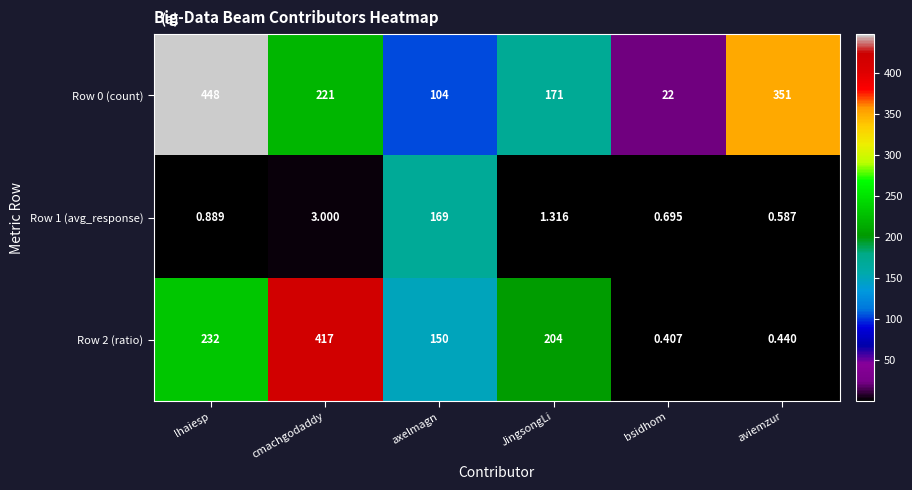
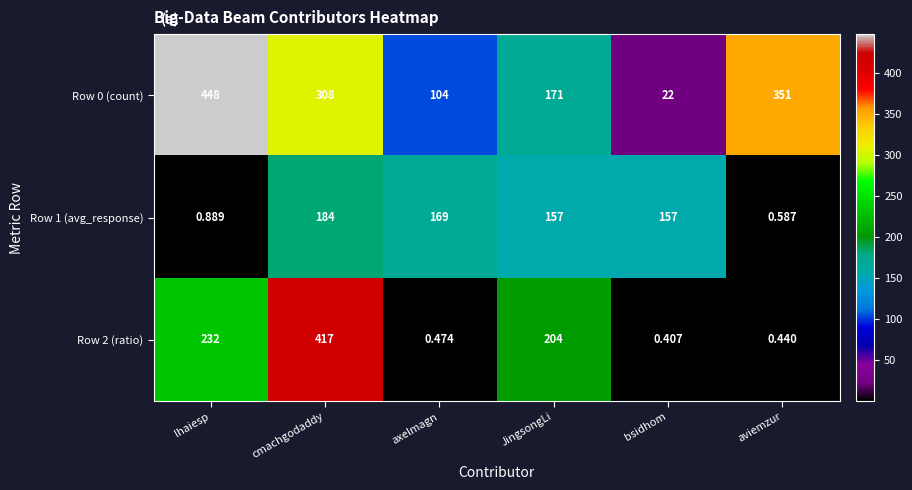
Row 0 (count), cmachgodaddy: 221 -> 308
Row 1 (avg_response), cmachgodaddy: 3.000 -> 184
Row 1 (avg_response), JingsongLi: 1.316 -> 157
Row 1 (avg_response), bsidhom: 0.695 -> 157
Row 2 (ratio), axelmagn: 150 -> 0.474
